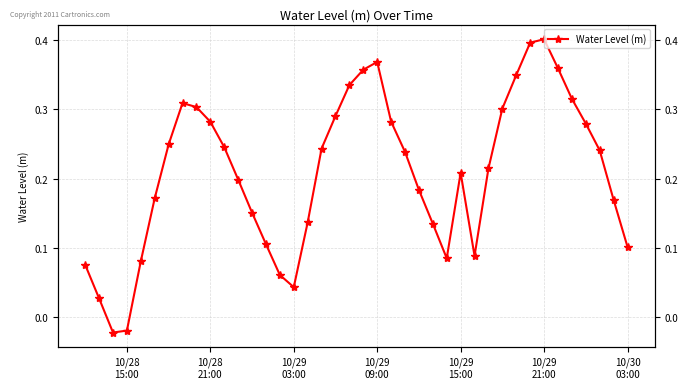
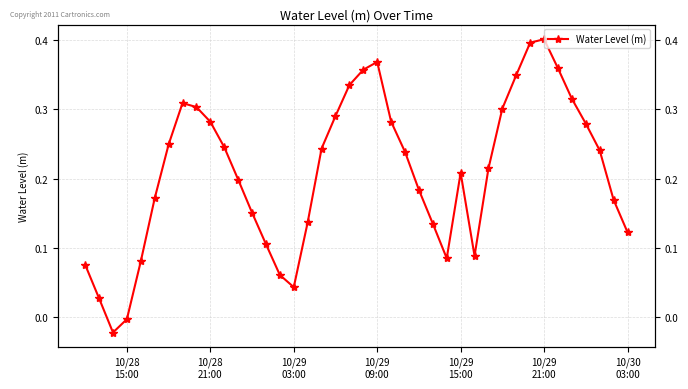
10/28 15:00: -0.02 -> 0.00
10/30 03:00: 0.10 -> 0.12
